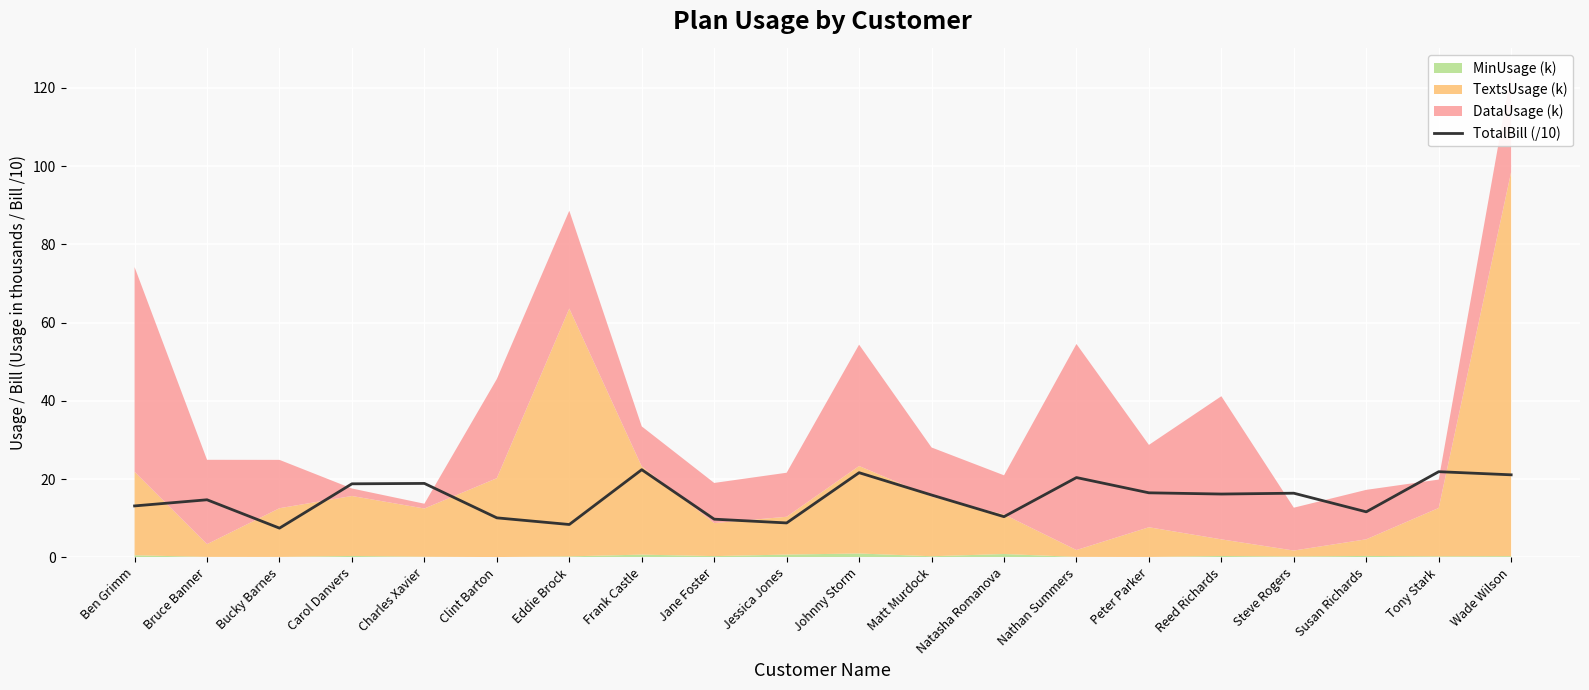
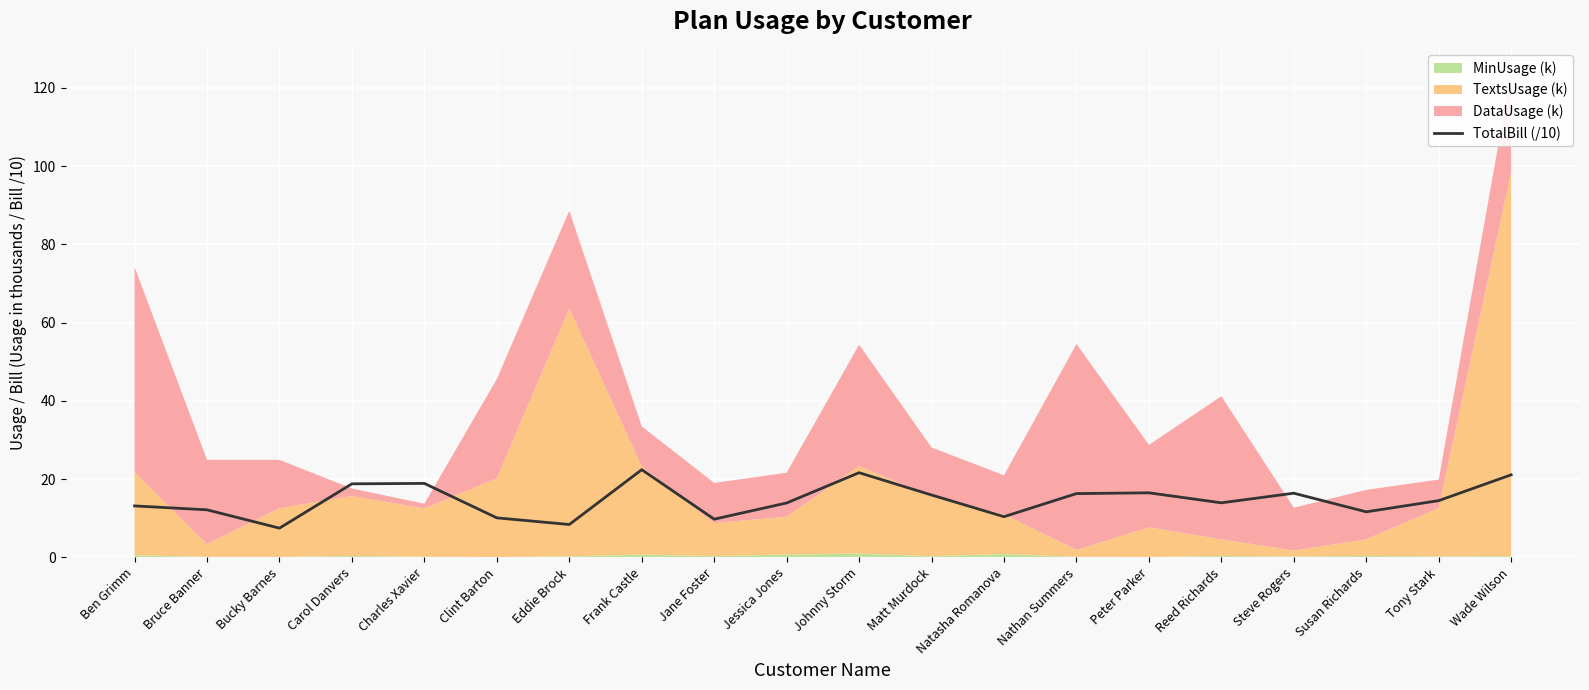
TotalBill (/10), Bruce Banner: 15 -> 12
TotalBill (/10), Jessica Jones: 9 -> 14
TotalBill (/10), Nathan Summers: 20 -> 16
TotalBill (/10), Reed Richards: 16 -> 14
TotalBill (/10), Tony Stark: 22 -> 15
